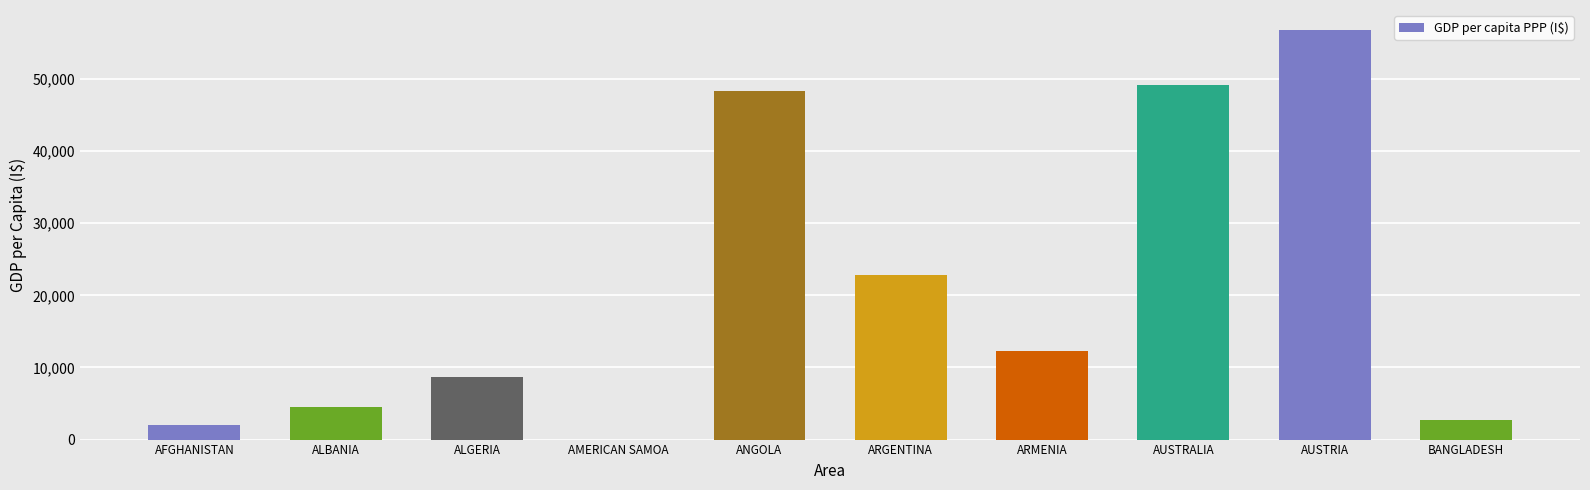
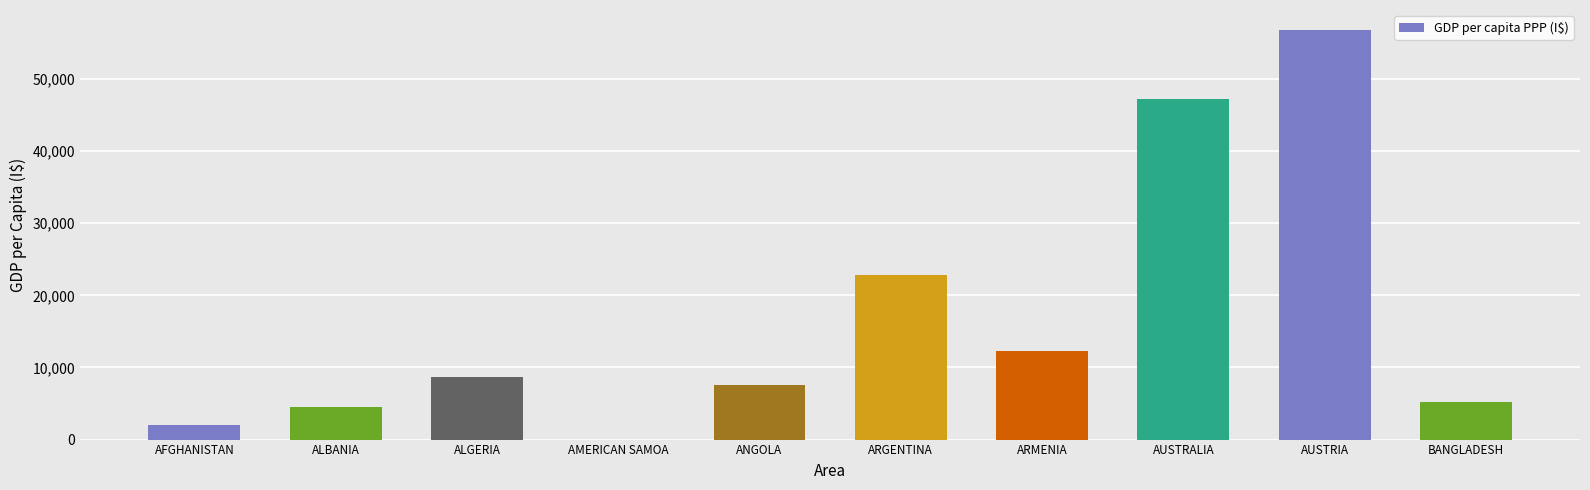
ANGOLA: 48,000 -> 8,000
AUSTRALIA: 49,000 -> 47,000
BANGLADESH: 3,000 -> 5,000
